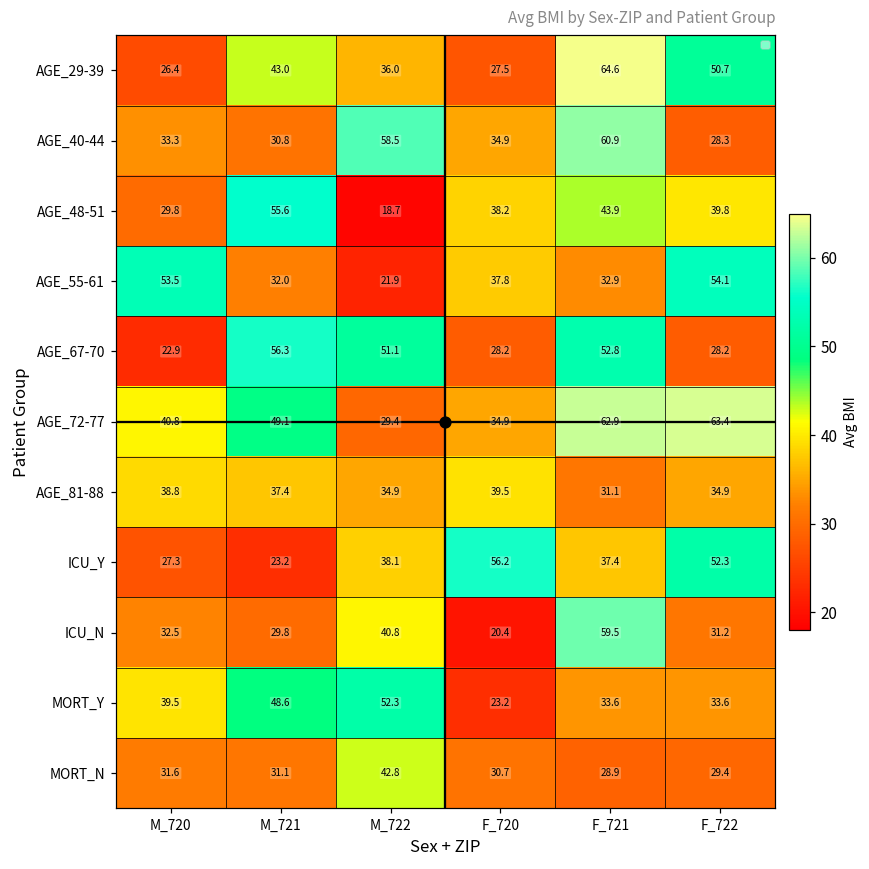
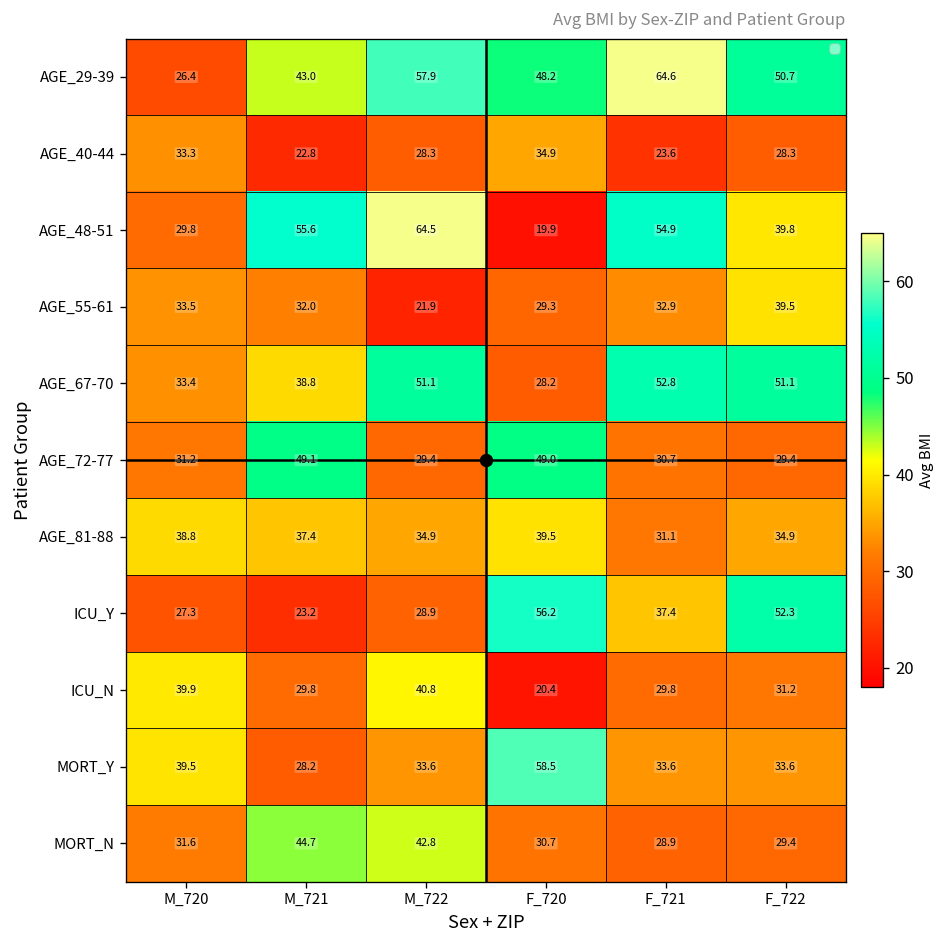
AGE_29-39, M_722: 36.0 -> 57.9
AGE_29-39, F_720: 27.5 -> 48.2
AGE_40-44, M_721: 30.8 -> 22.8
AGE_40-44, M_722: 58.5 -> 28.3
AGE_40-44, F_721: 60.9 -> 23.6
AGE_48-51, M_722: 18.7 -> 64.5
AGE_48-51, F_720: 38.2 -> 19.9
AGE_48-51, F_721: 43.9 -> 54.9
AGE_55-61, M_720: 53.5 -> 33.5
AGE_55-61, F_720: 37.8 -> 29.3
AGE_55-61, F_722: 54.1 -> 39.5
AGE_67-70, M_720: 22.9 -> 33.4
AGE_67-70, M_721: 56.3 -> 38.8
AGE_67-70, F_722: 28.2 -> 51.1
AGE_72-77, M_720: 40.8 -> 31.2
AGE_72-77, F_720: 34.9 -> 49.0
AGE_72-77, F_721: 62.9 -> 30.7
AGE_72-77, F_722: 63.4 -> 29.4
ICU_Y, M_722: 38.1 -> 28.9
ICU_N, M_720: 32.5 -> 39.9
ICU_N, F_721: 59.5 -> 29.8
MORT_Y, M_721: 48.6 -> 28.2
MORT_Y, M_722: 52.3 -> 33.6
MORT_Y, F_720: 23.2 -> 58.5
MORT_N, M_721: 31.1 -> 44.7
